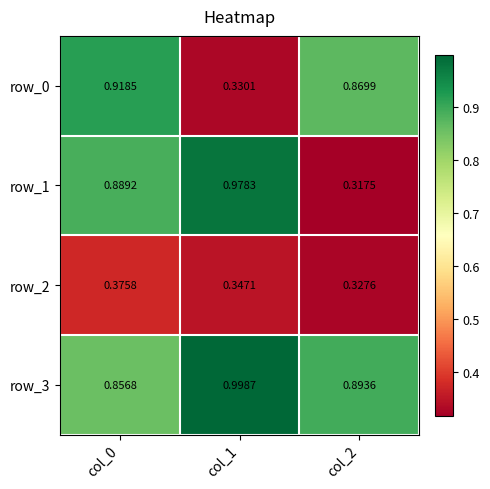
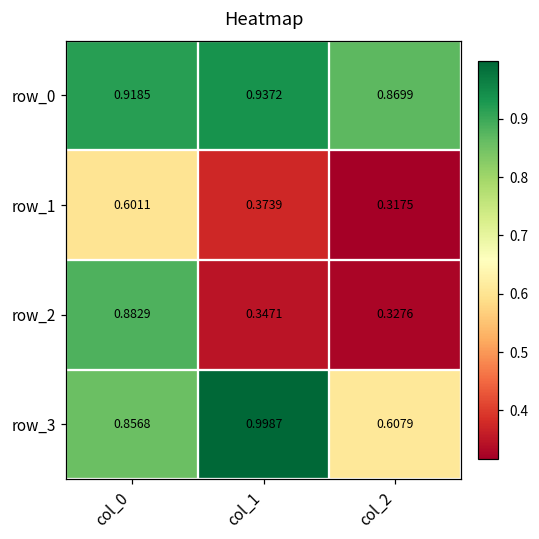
row_0, col_1: 0.3301 -> 0.9372
row_1, col_0: 0.8892 -> 0.6011
row_1, col_1: 0.9783 -> 0.3739
row_2, col_0: 0.3758 -> 0.8829
row_3, col_2: 0.8936 -> 0.6079
